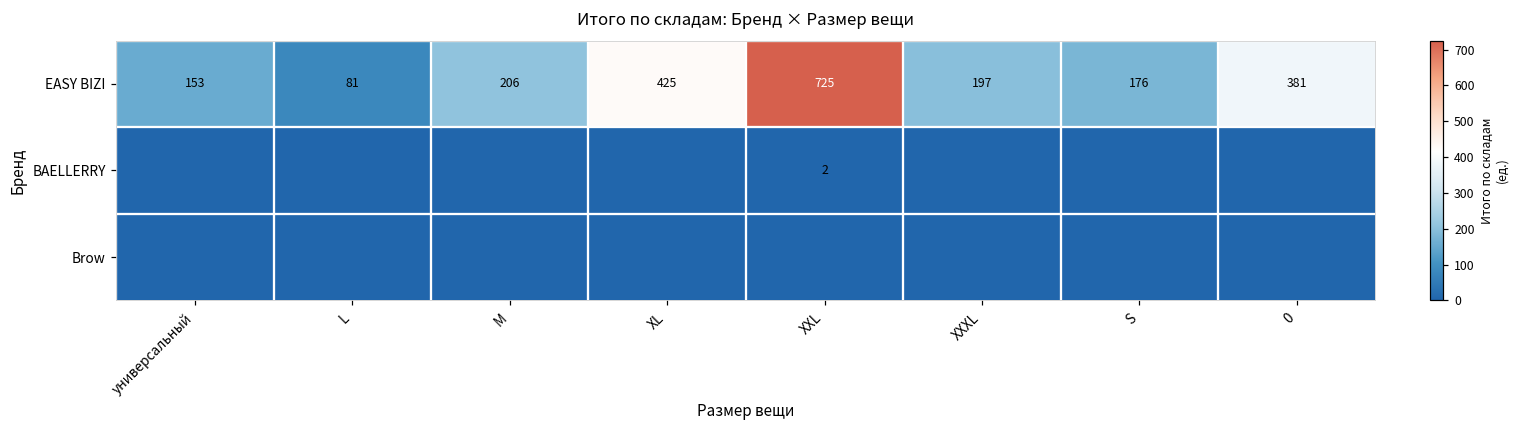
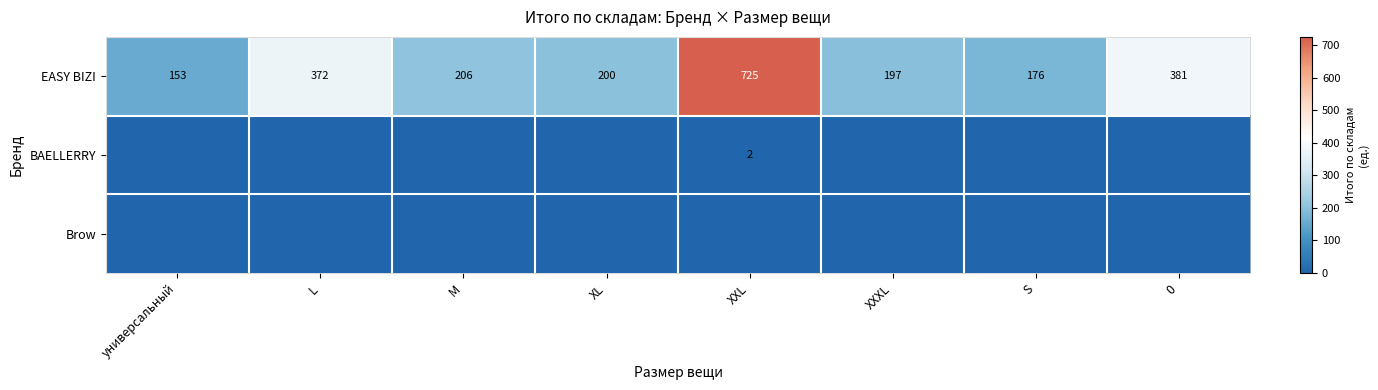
EASY BIZI, L: 81 -> 372
EASY BIZI, XL: 425 -> 200
